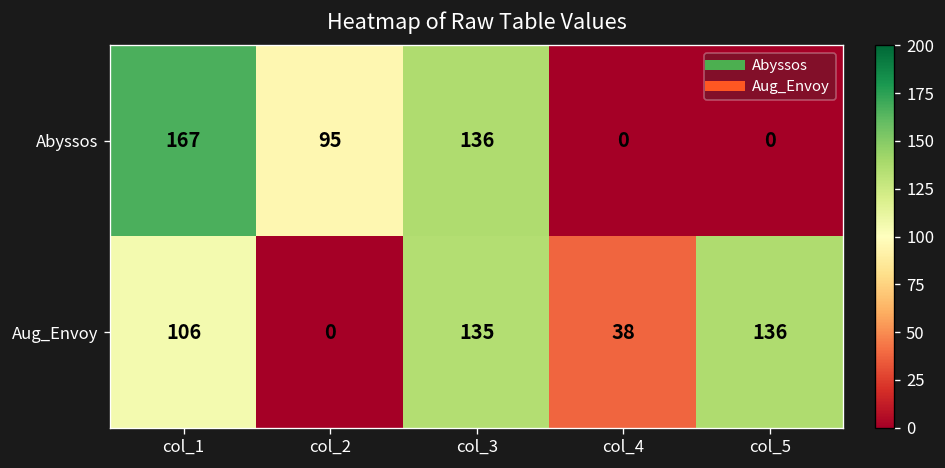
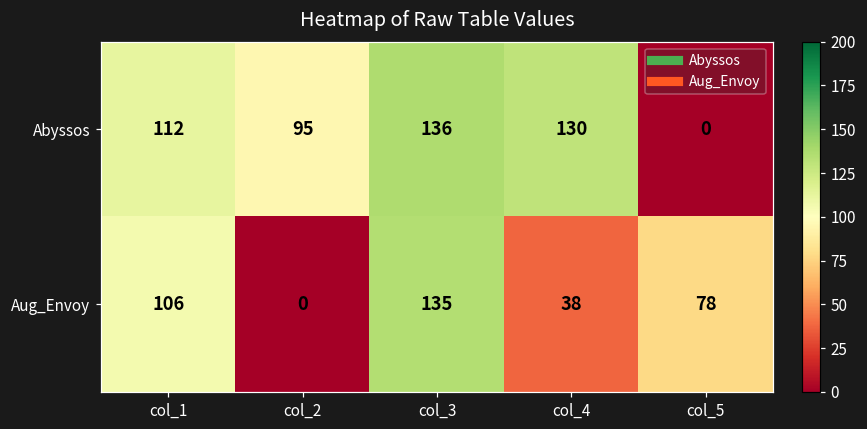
Abyssos, col_1: 167 -> 112
Abyssos, col_4: 0 -> 130
Aug_Envoy, col_5: 136 -> 78
